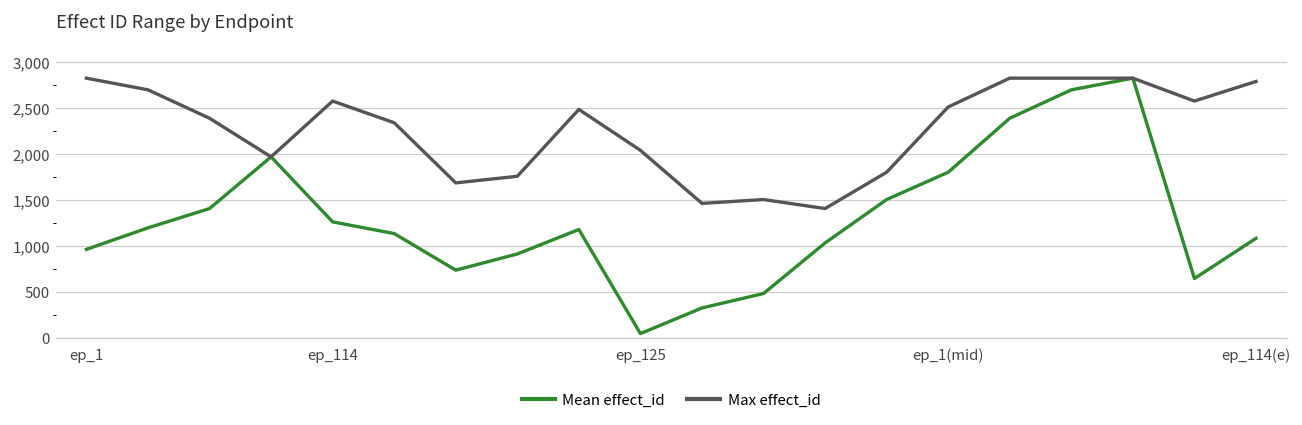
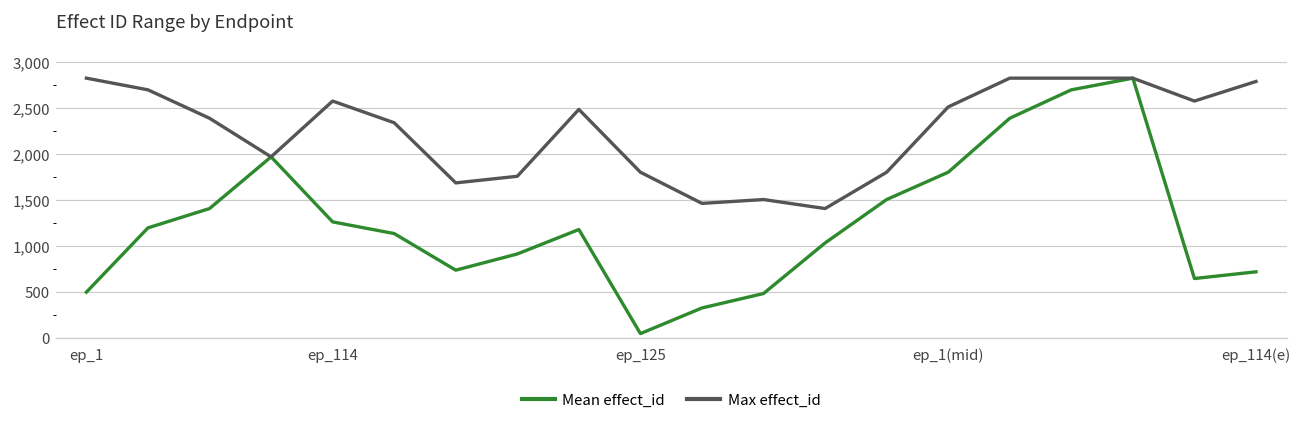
Mean effect_id, ep_1: 1,000 -> 500
Max effect_id, ep_125: 2,000 -> 1,800
Mean effect_id, ep_114(e): 1,100 -> 700
